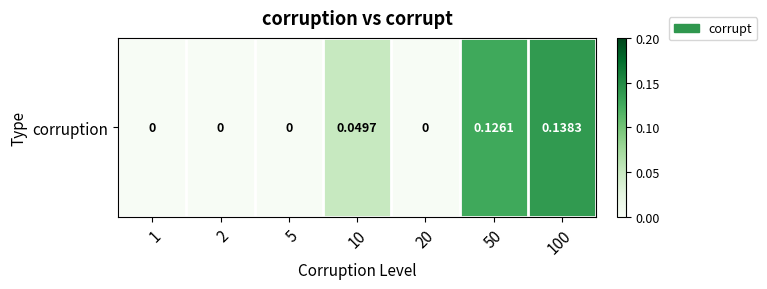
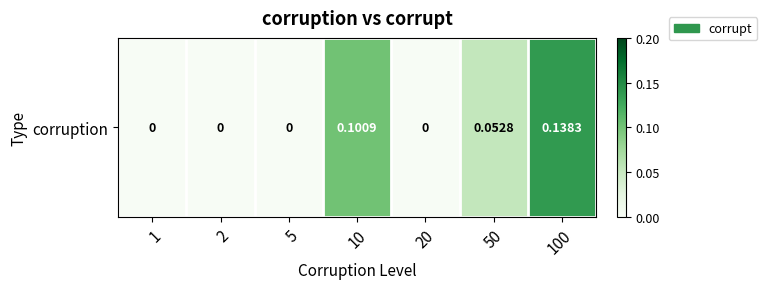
corruption, 10: 0.0497 -> 0.1009
corruption, 50: 0.1261 -> 0.0528
